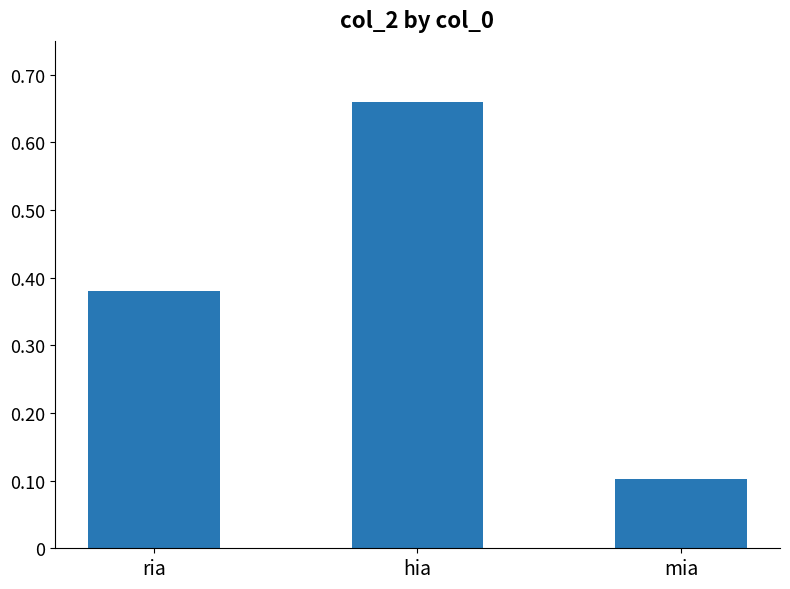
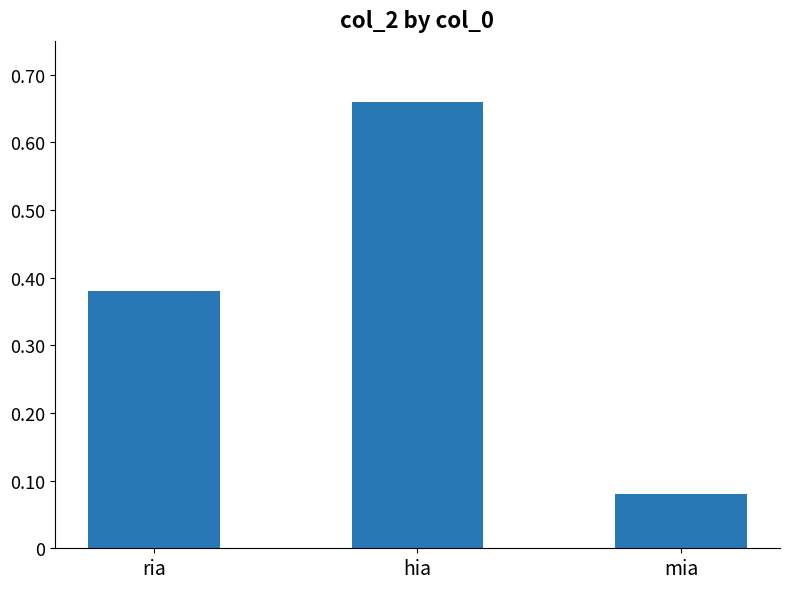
mia: 0.10 -> 0.08
